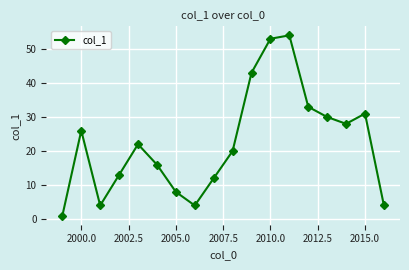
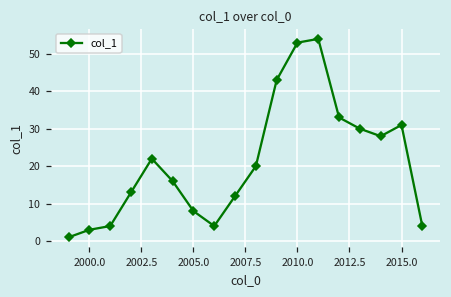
2000.0: 26 -> 3
